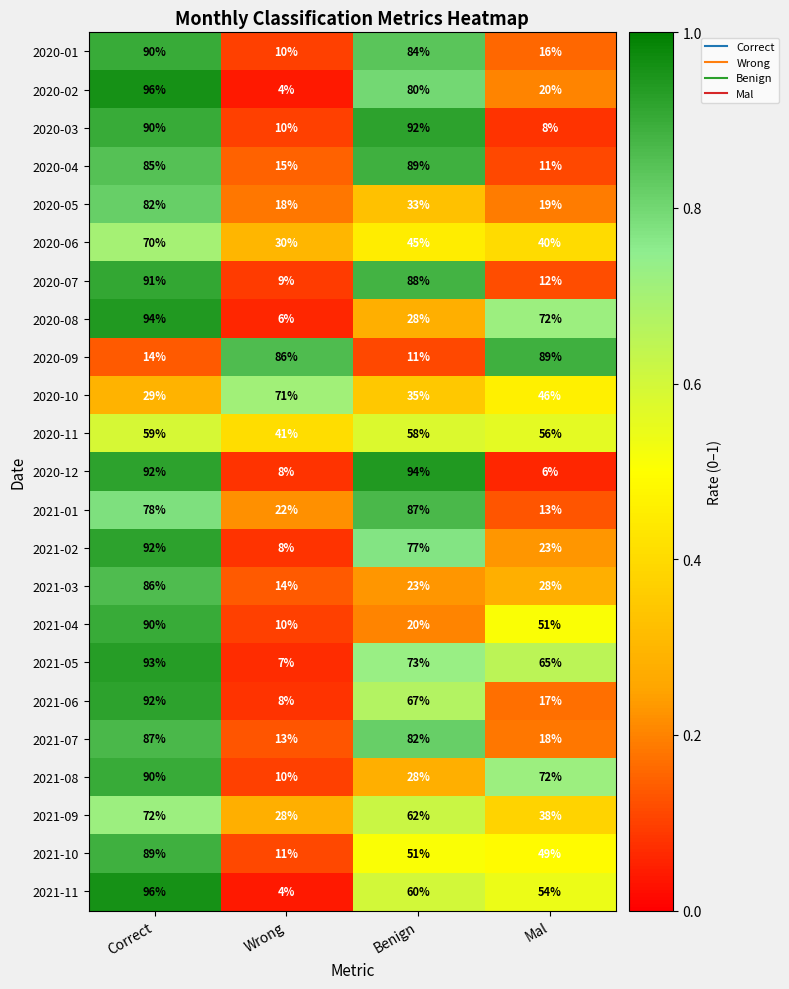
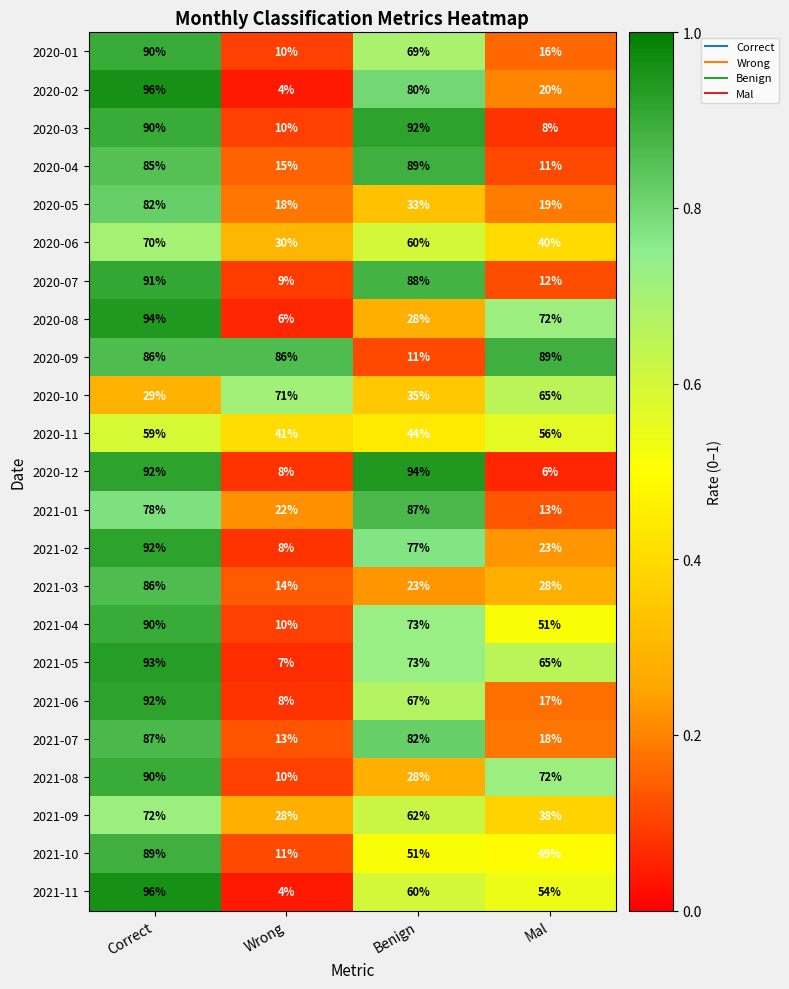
2020-01, Benign: 84% -> 69%
2020-06, Benign: 45% -> 60%
2020-09, Correct: 14% -> 86%
2020-10, Mal: 46% -> 65%
2020-11, Benign: 58% -> 44%
2021-04, Benign: 20% -> 73%
